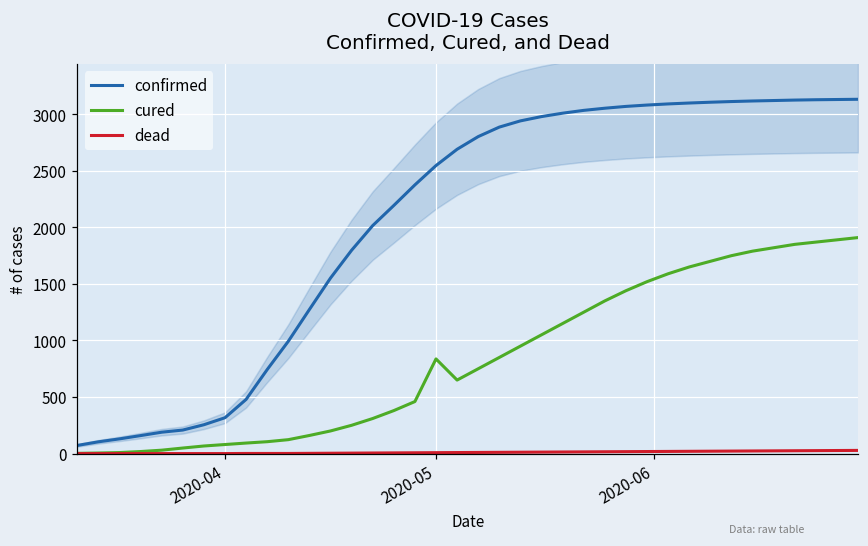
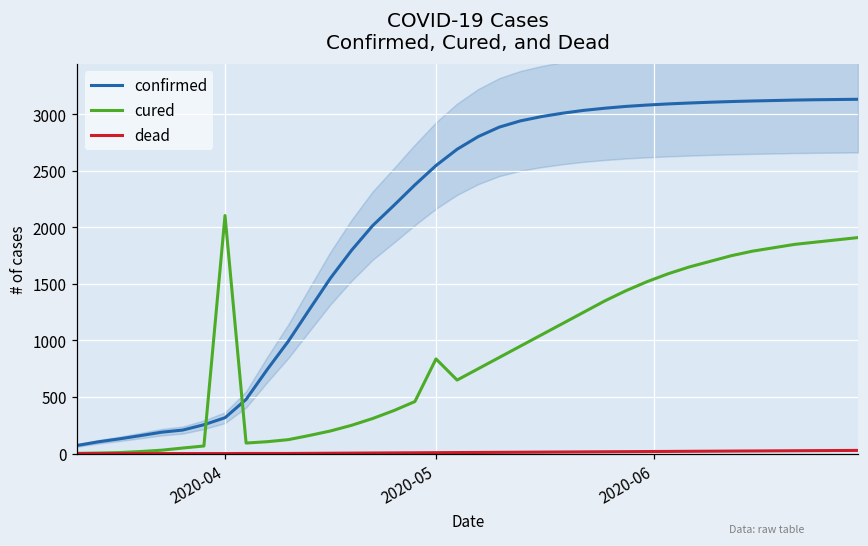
cured, 2020-04: 80 -> 2110
